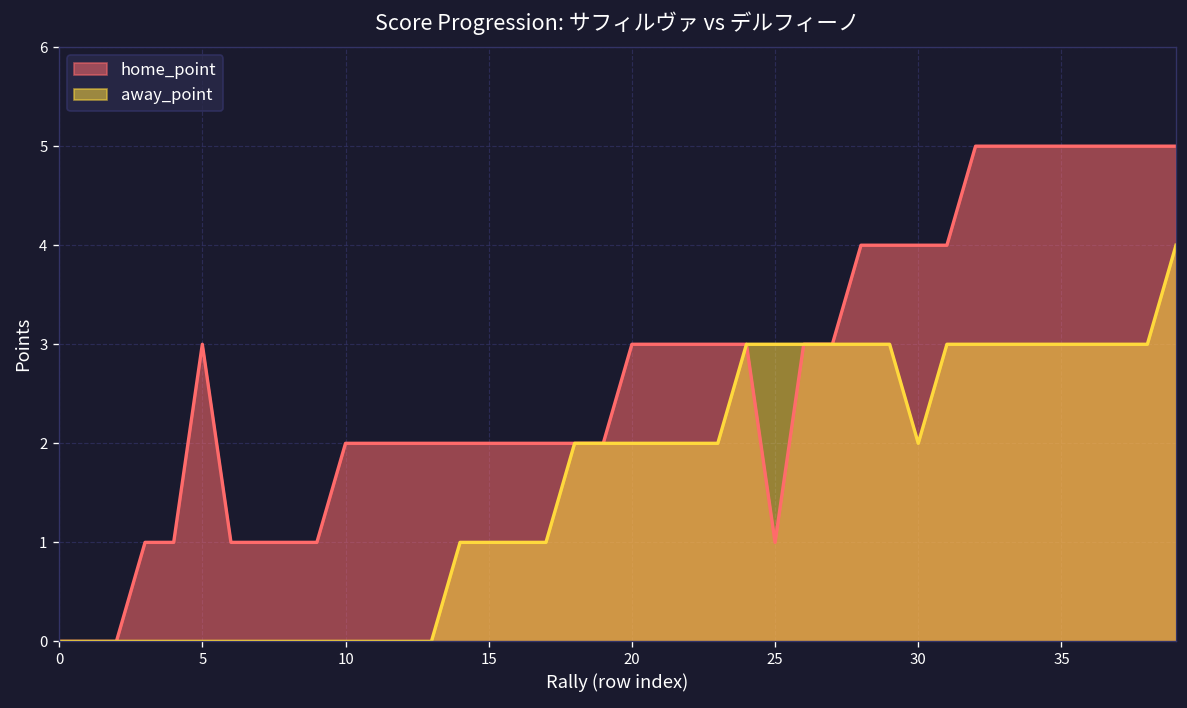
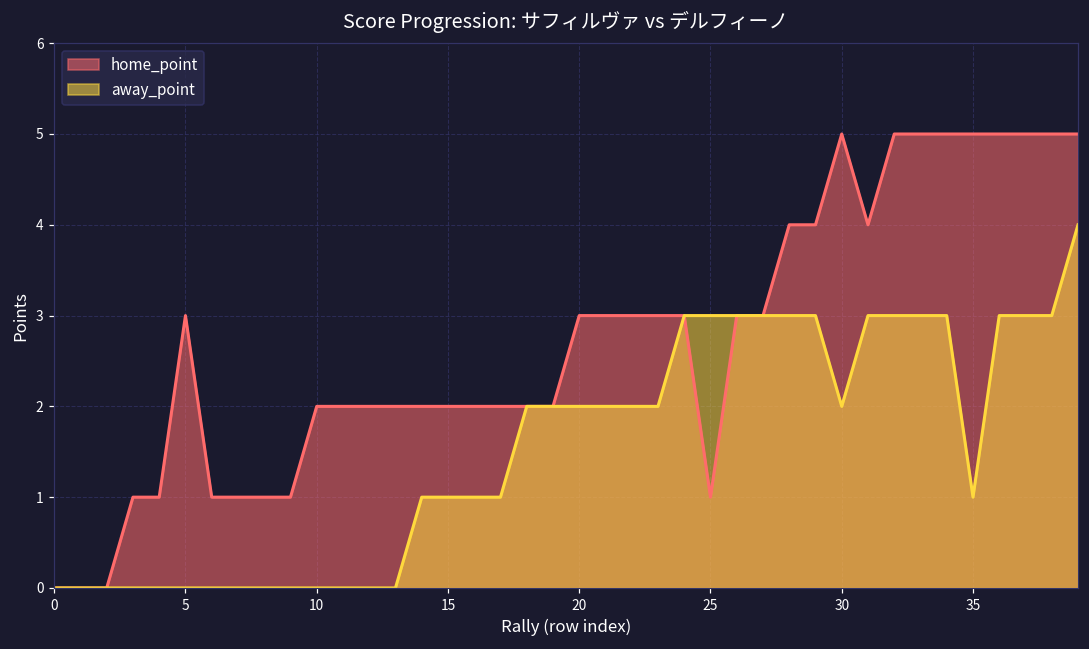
home_point, 30: 4 -> 5
away_point, 35: 3 -> 1
